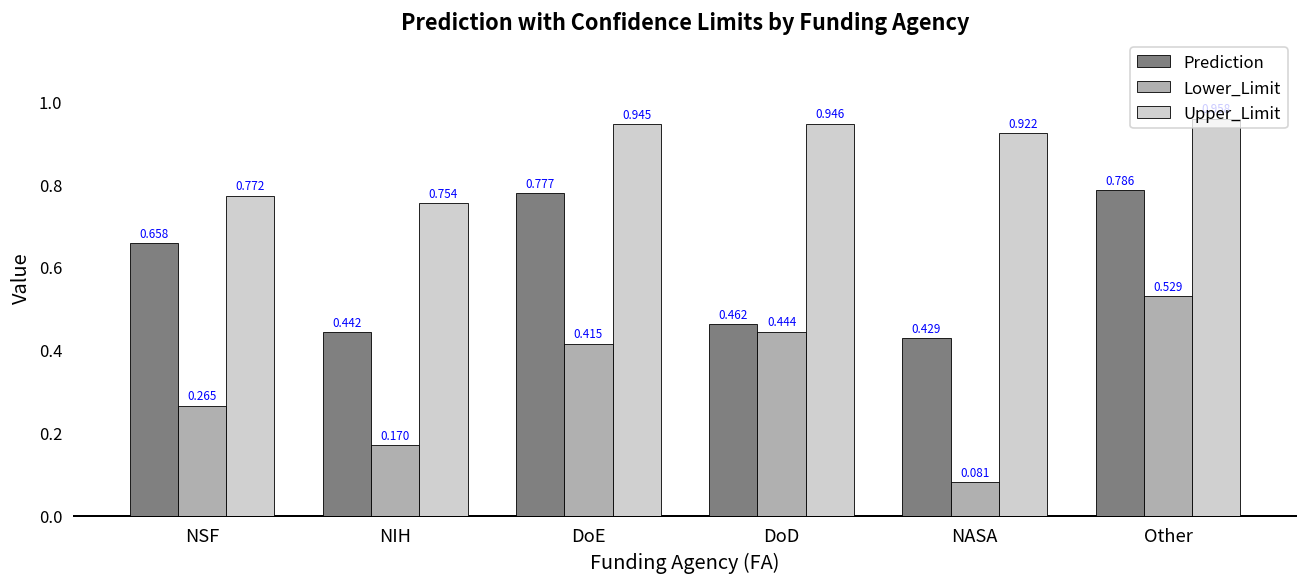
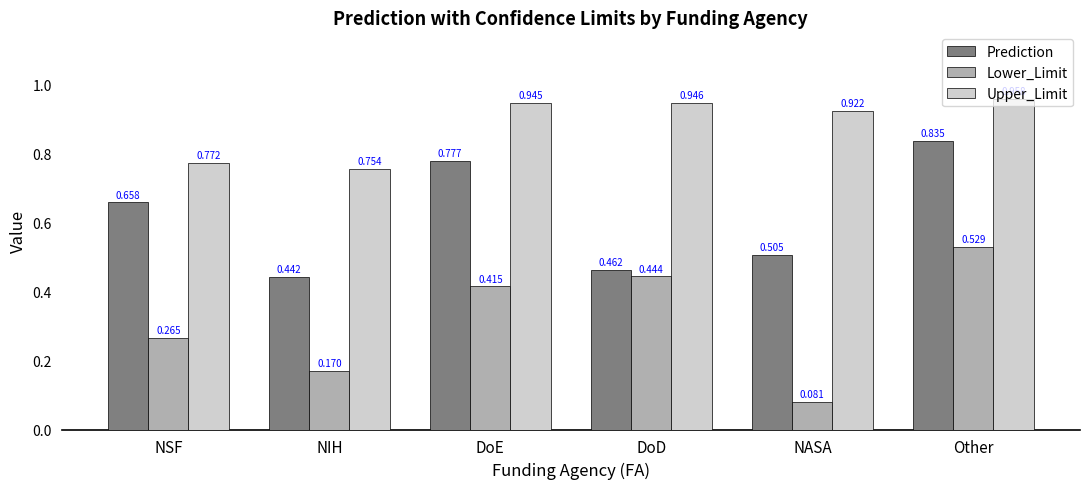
Prediction, NASA: 0.429 -> 0.505
Prediction, Other: 0.786 -> 0.835
